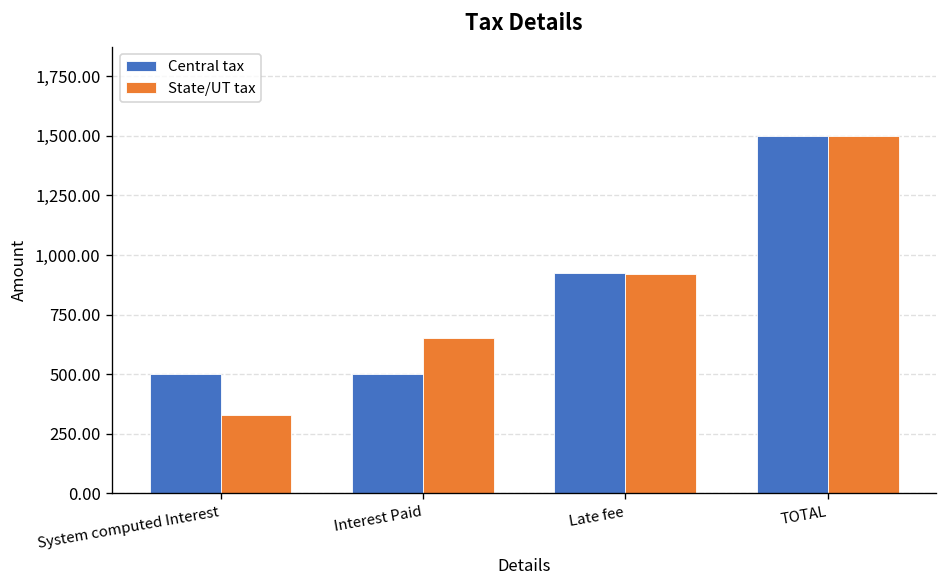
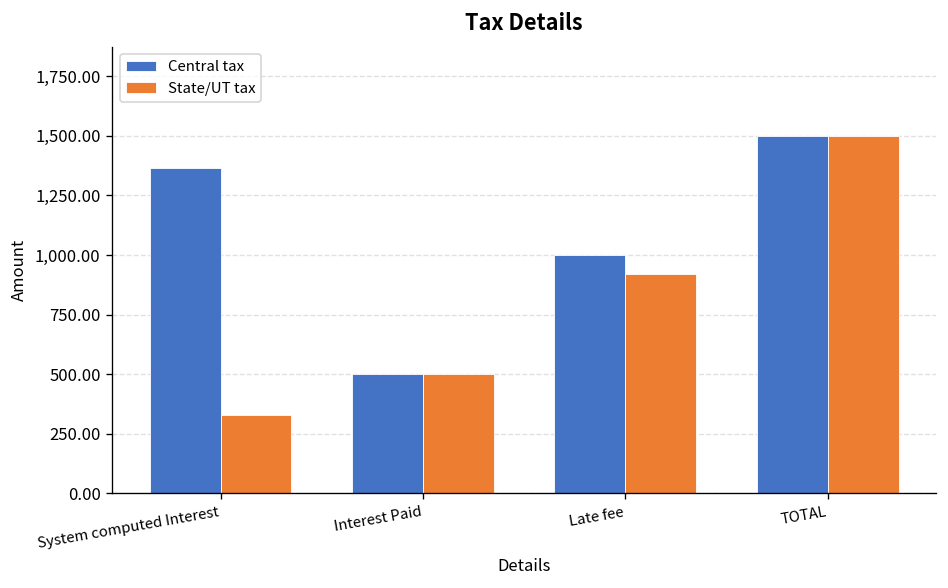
Central tax, System computed Interest: 500 -> 1,370
State/UT tax, Interest Paid: 650 -> 500
Central tax, Late fee: 920 -> 1,000
